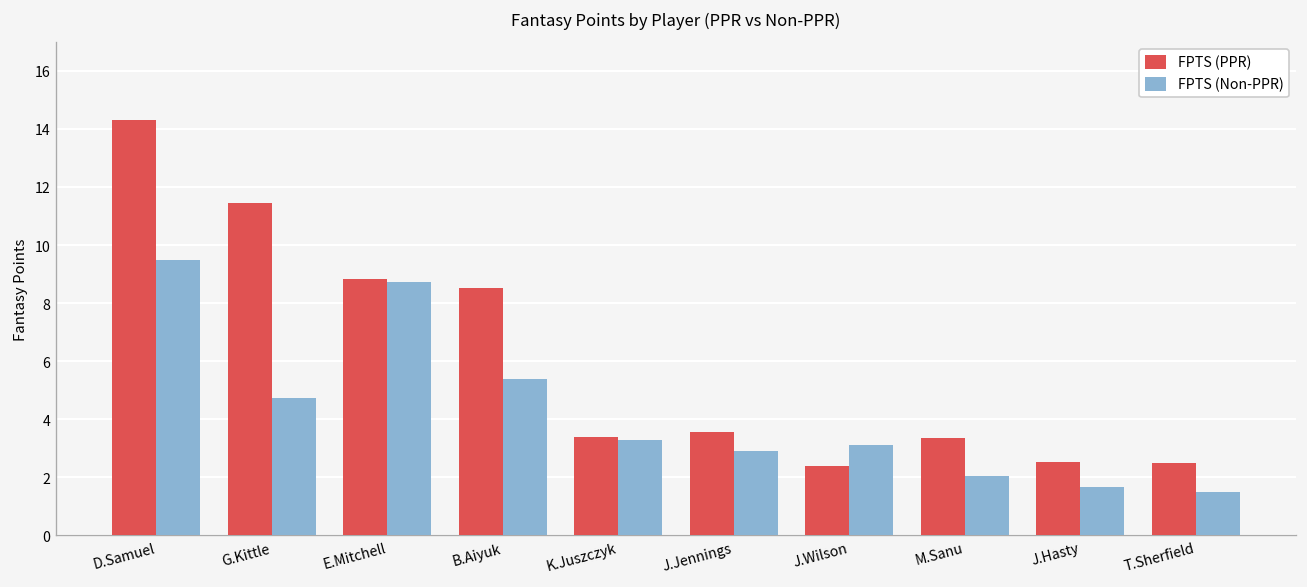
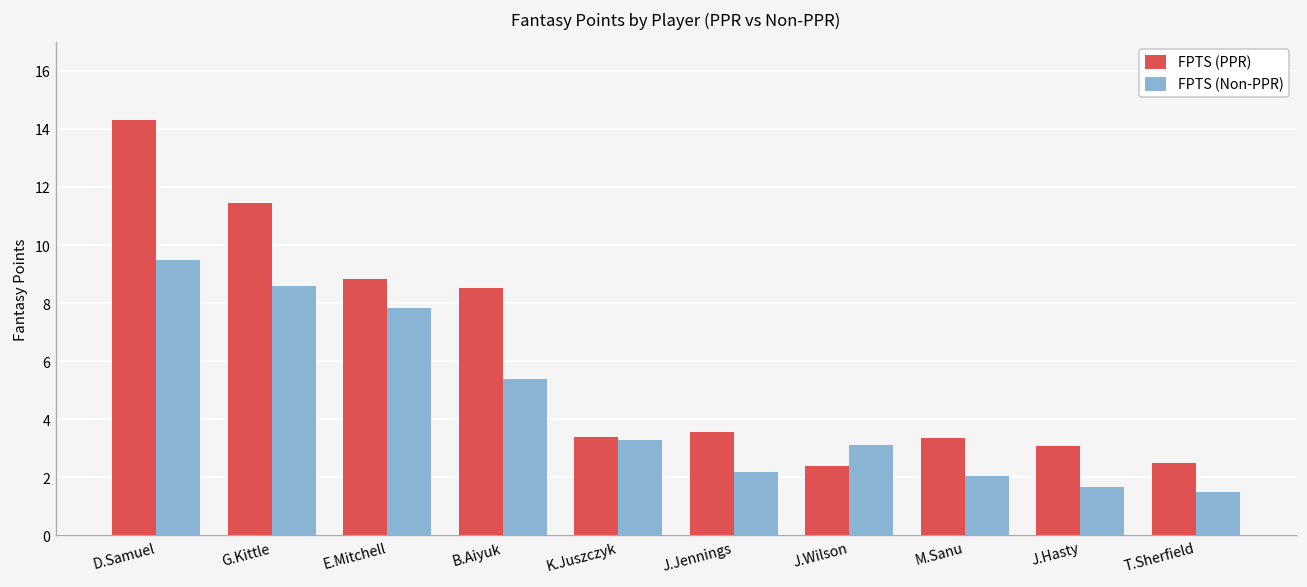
FPTS (Non-PPR), G.Kittle: 4.7 -> 8.6
FPTS (Non-PPR), E.Mitchell: 8.7 -> 7.8
FPTS (Non-PPR), J.Jennings: 2.9 -> 2.2
FPTS (PPR), J.Hasty: 2.5 -> 3.1
